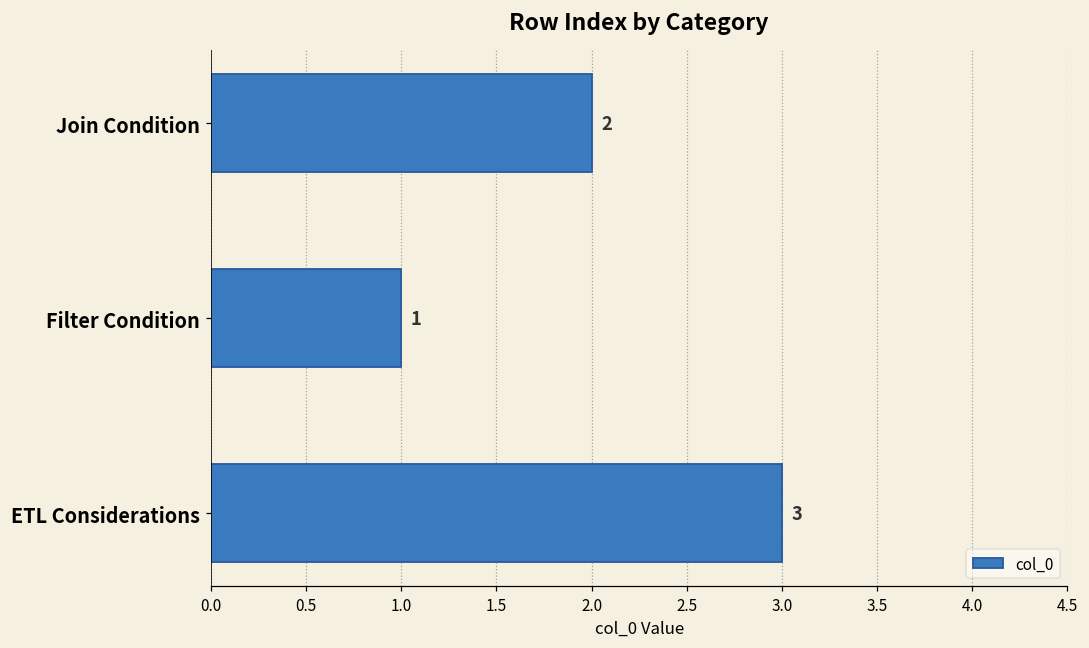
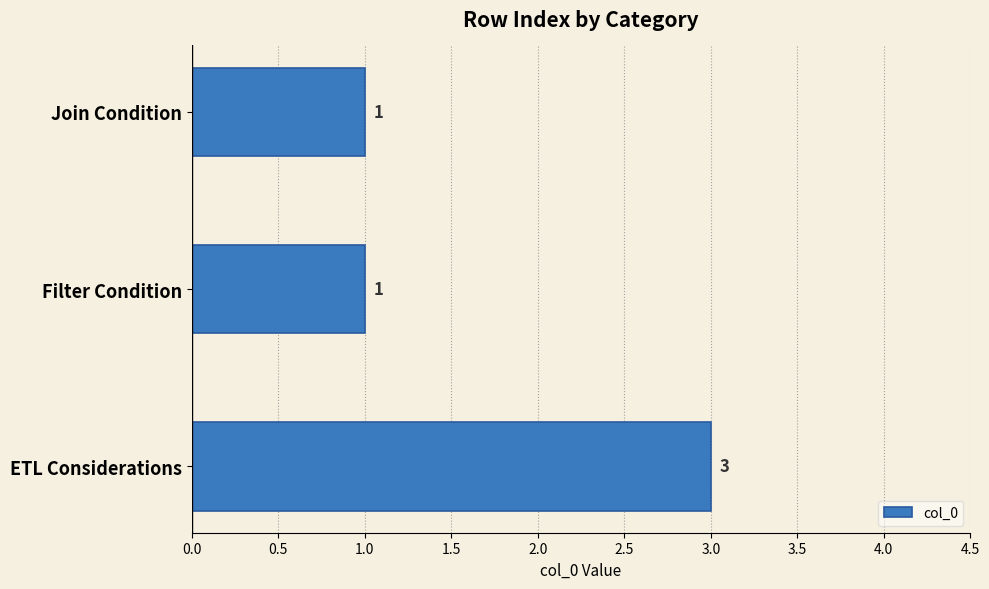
Join Condition: 2 -> 1
